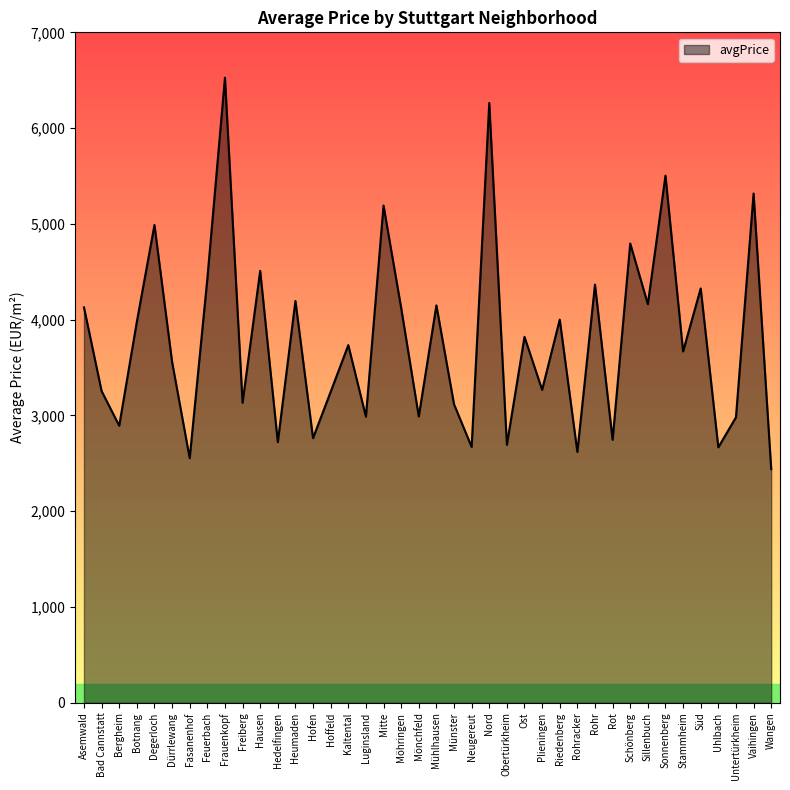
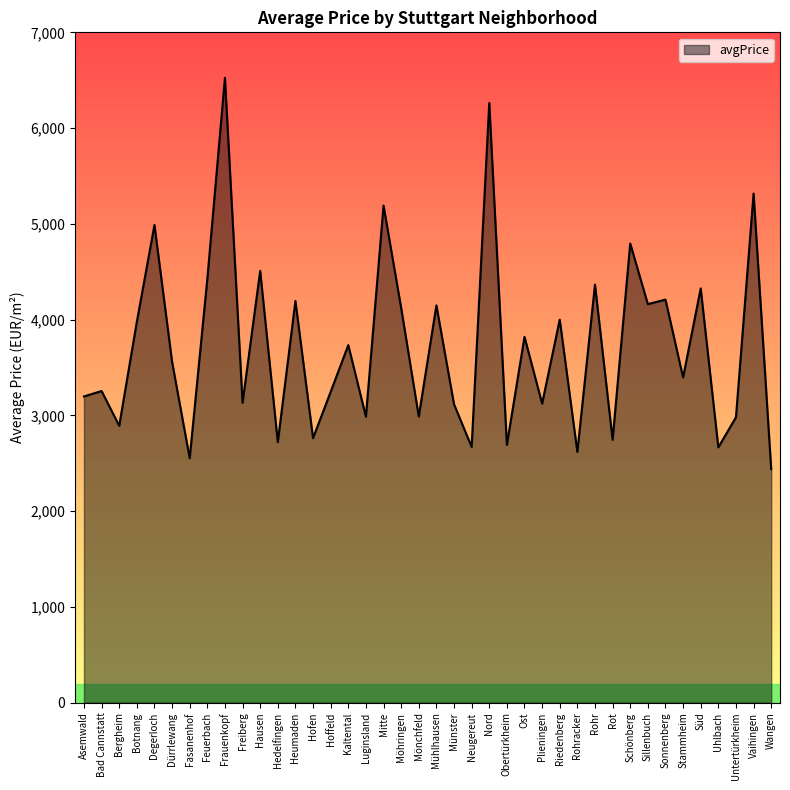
Asemwald: 4,100 -> 3,200
Plieningen: 3,300 -> 3,100
Sonnenberg: 5,500 -> 4,200
Stammheim: 3,700 -> 3,400
